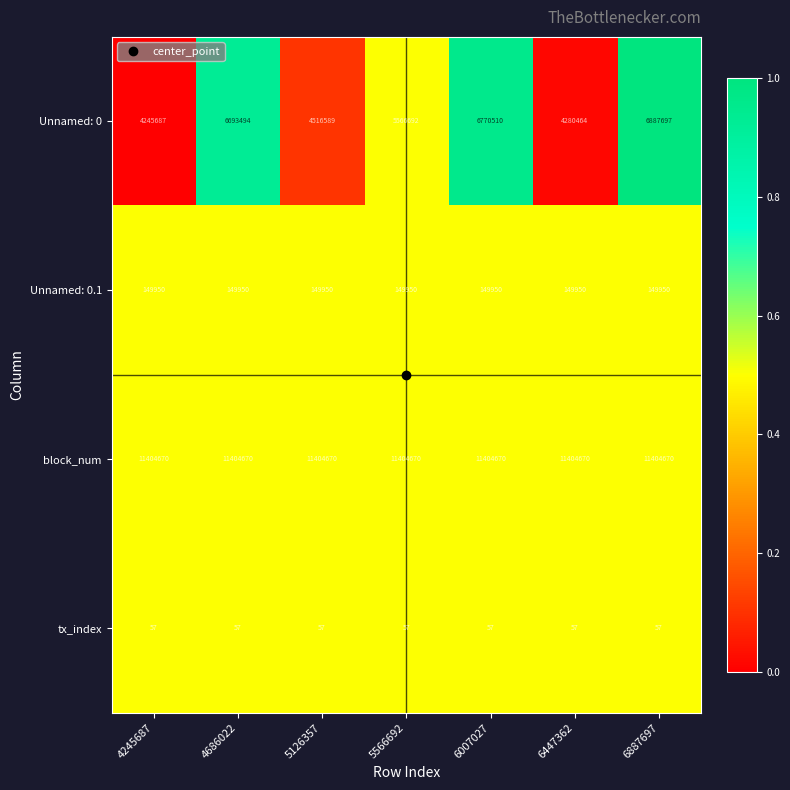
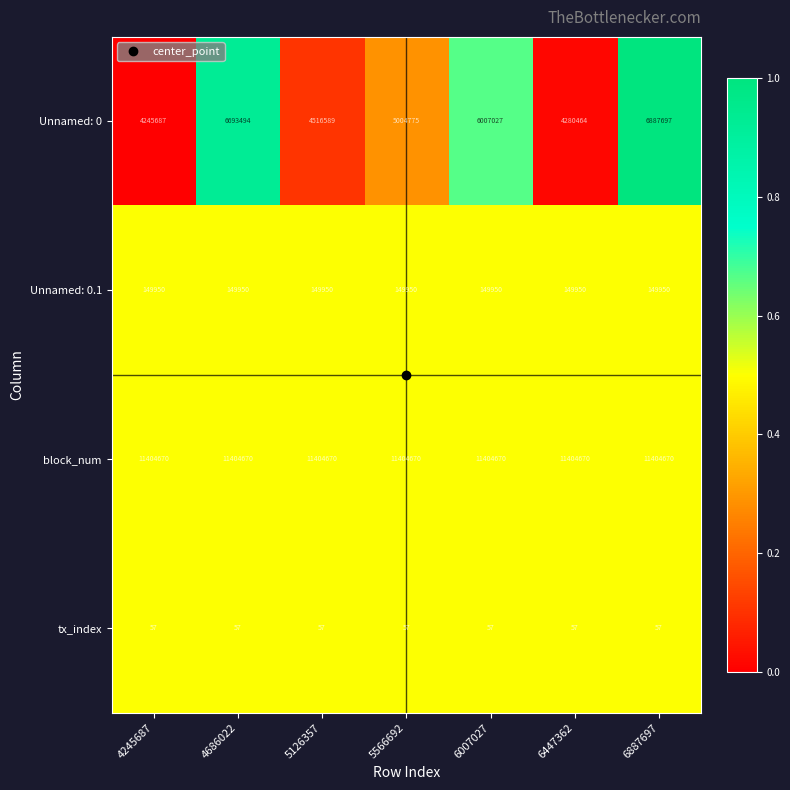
Unnamed: 0, 5566692: 5566692 -> 5004775
Unnamed: 0, 6007027: 6770510 -> 6007027
